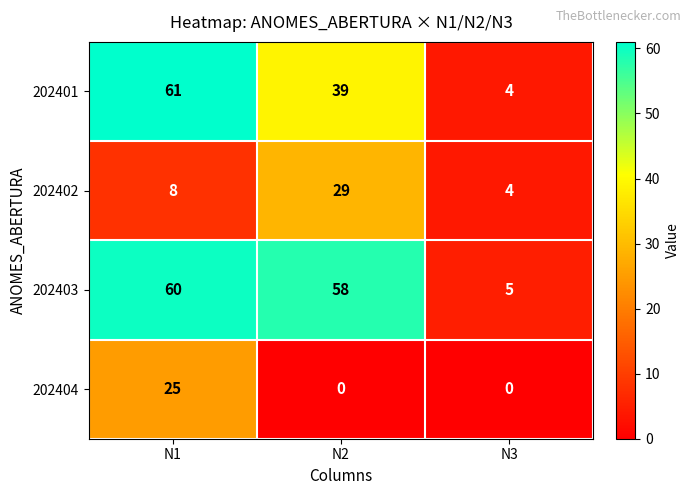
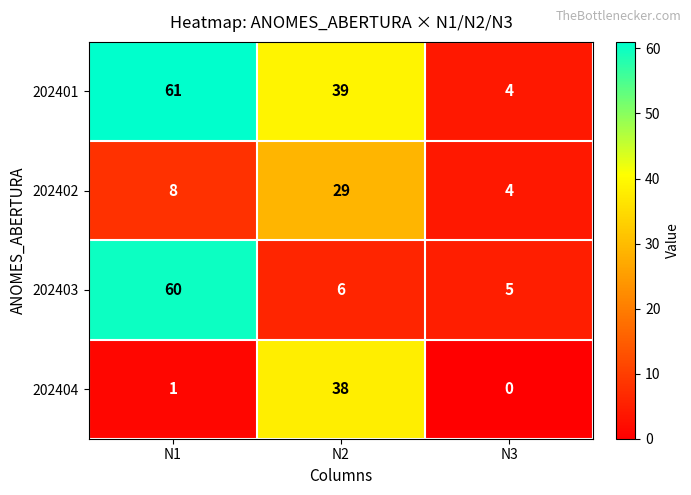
202403, N2: 58 -> 6
202404, N1: 25 -> 1
202404, N2: 0 -> 38
